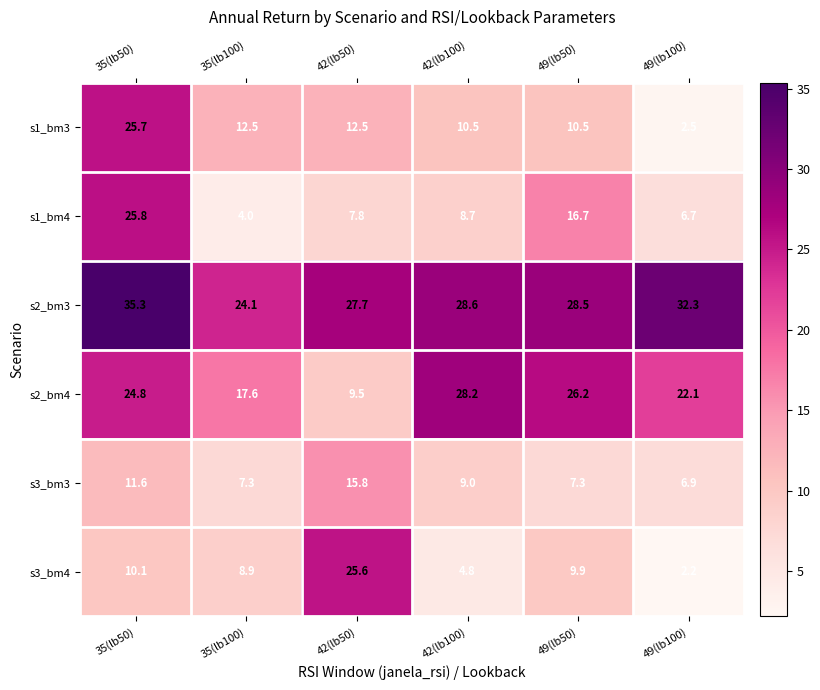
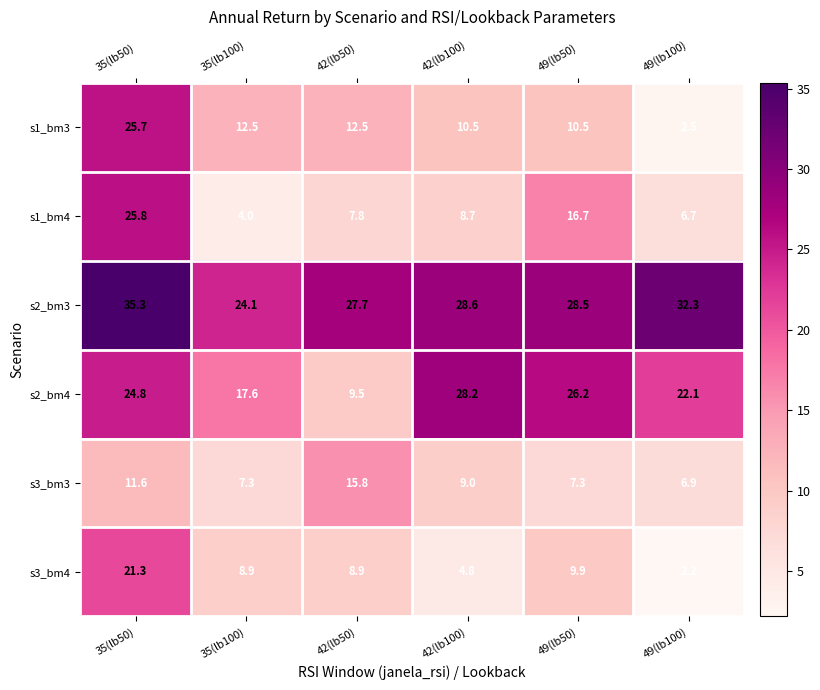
s3_bm4, 35(lb50): 10.1 -> 21.3
s3_bm4, 42(lb50): 25.6 -> 8.9
